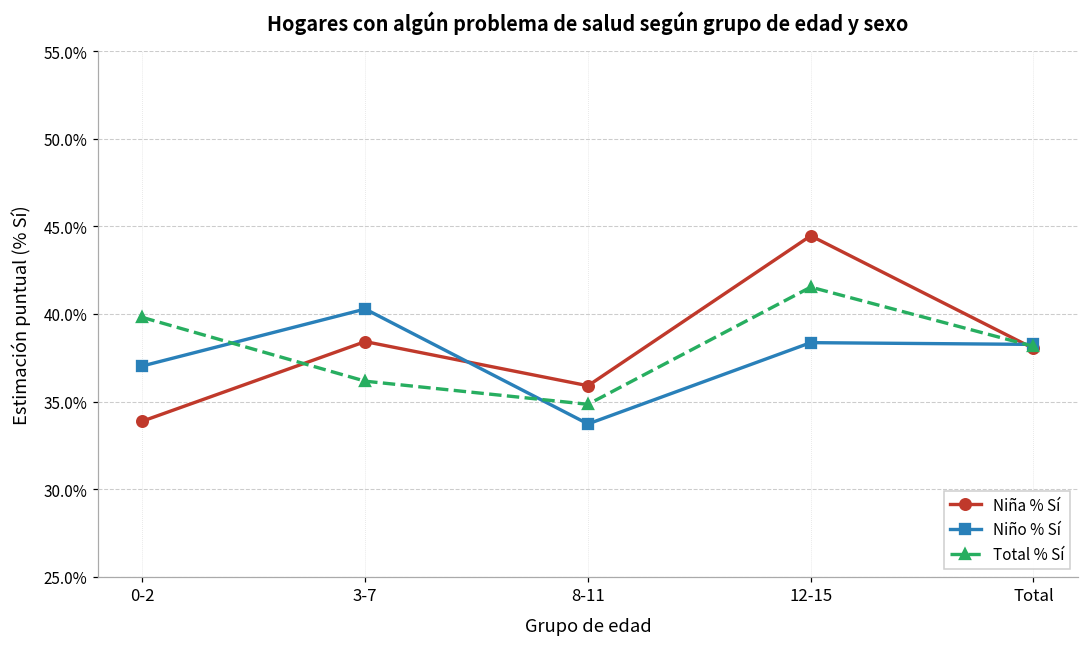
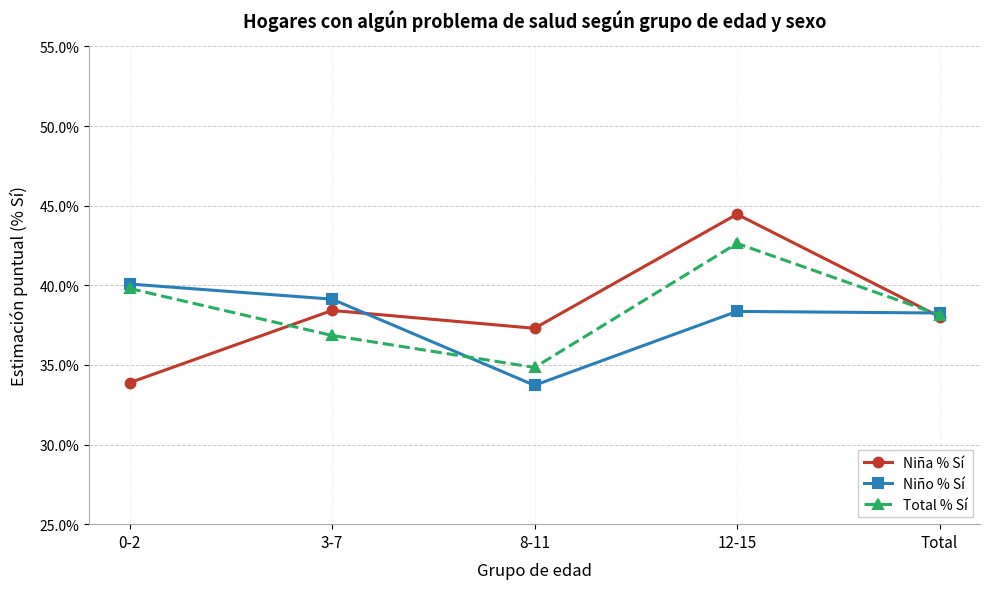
Niño % Sí, 0-2: 37.0% -> 40.1%
Niño % Sí, 3-7: 40.3% -> 39.1%
Total % Sí, 3-7: 36.2% -> 36.9%
Niña % Sí, 8-11: 35.9% -> 37.3%
Total % Sí, 12-15: 41.5% -> 42.6%
